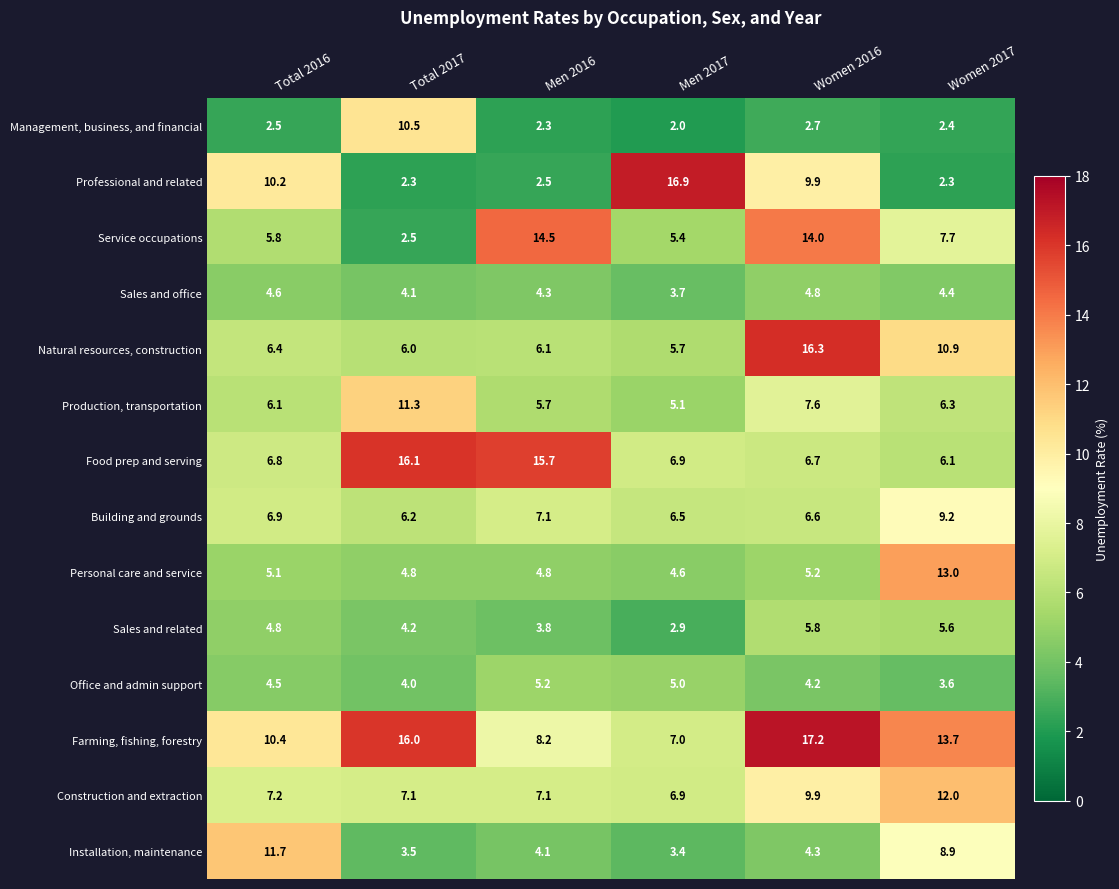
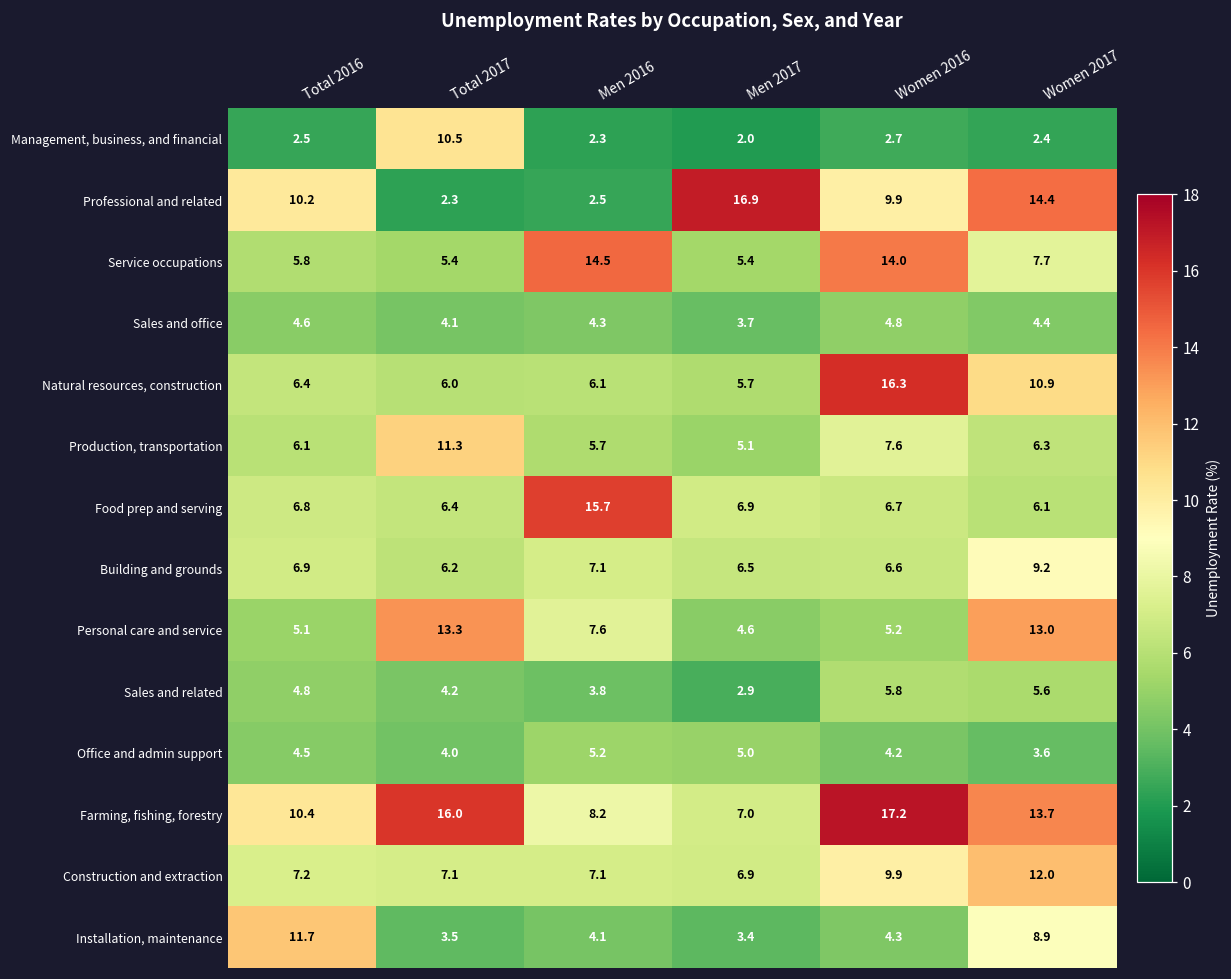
Professional and related, Women 2017: 2.3 -> 14.4
Service occupations, Total 2017: 2.5 -> 5.4
Food prep and serving, Total 2017: 16.1 -> 6.4
Personal care and service, Total 2017: 4.8 -> 13.3
Personal care and service, Men 2016: 4.8 -> 7.6
